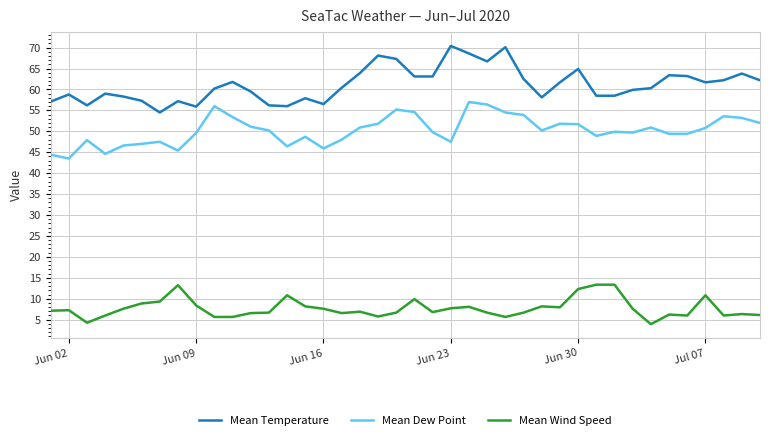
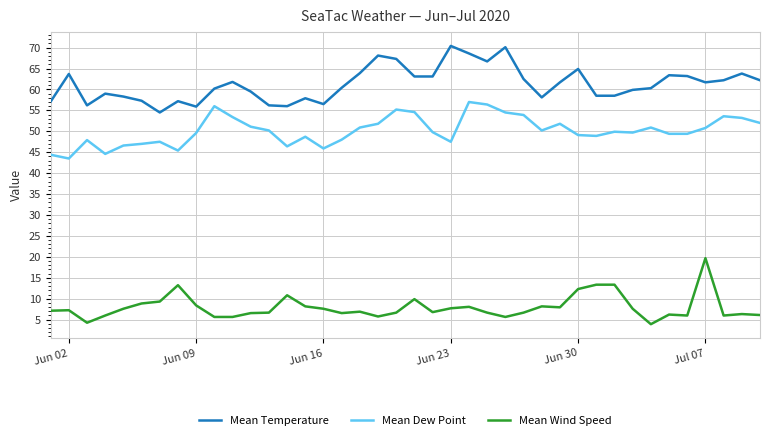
Mean Temperature, Jun 02: 59 -> 64
Mean Dew Point, Jun 30: 52 -> 49
Mean Wind Speed, Jul 07: 11 -> 20
